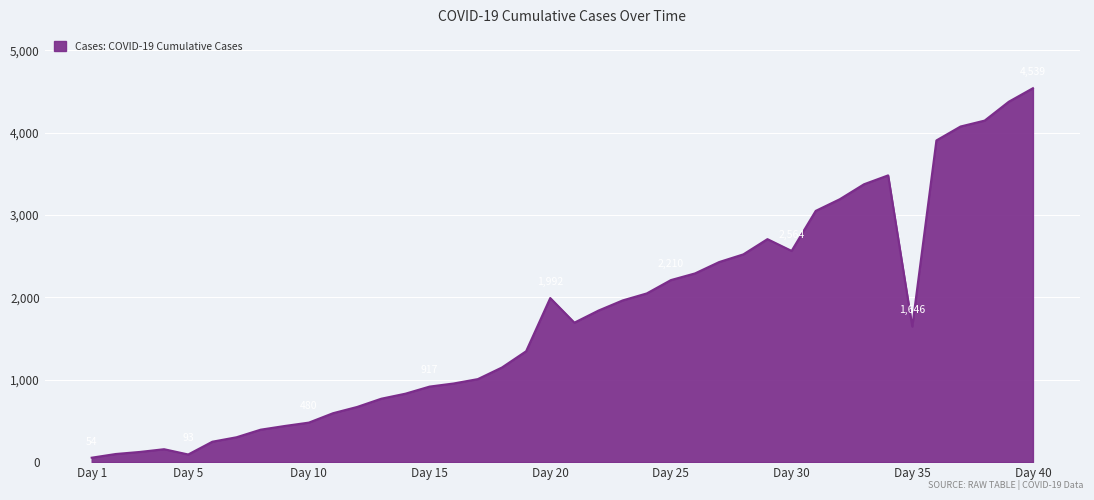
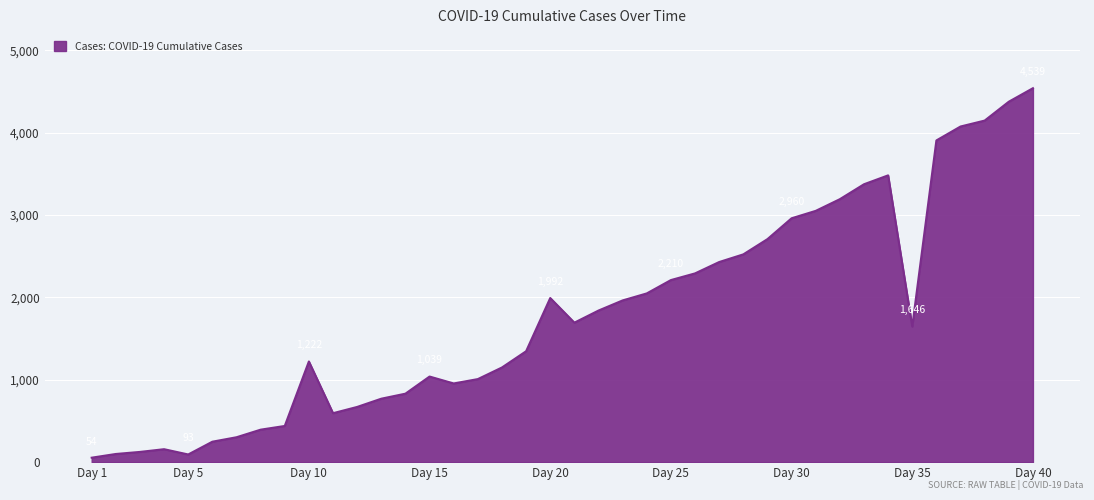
Day 10: 500 -> 1,200
Day 15: 900 -> 1,000
Day 30: 2,600 -> 3,000
